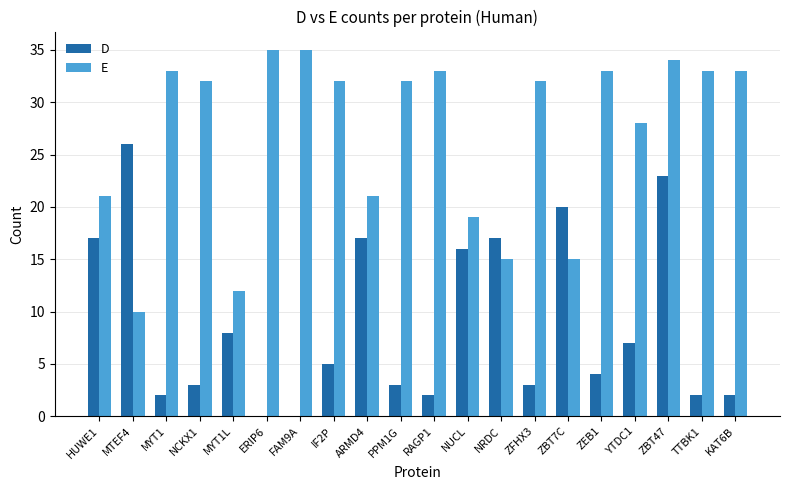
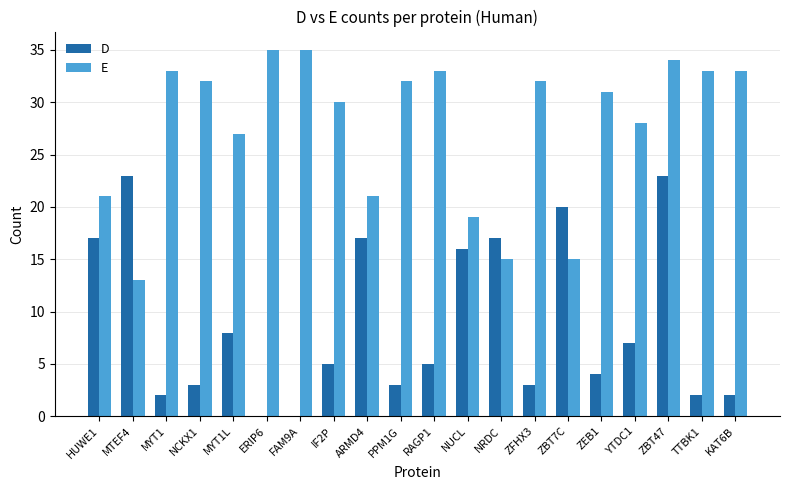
D, MTEF4: 26 -> 23
E, MTEF4: 10 -> 13
E, MYT1L: 12 -> 27
E, IF2P: 32 -> 30
D, RAGP1: 2 -> 5
E, ZEB1: 33 -> 31
